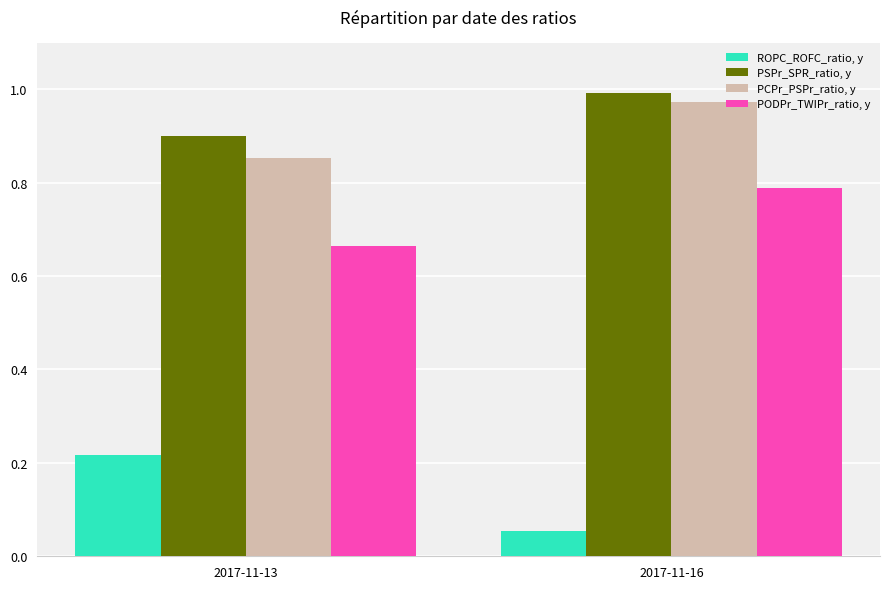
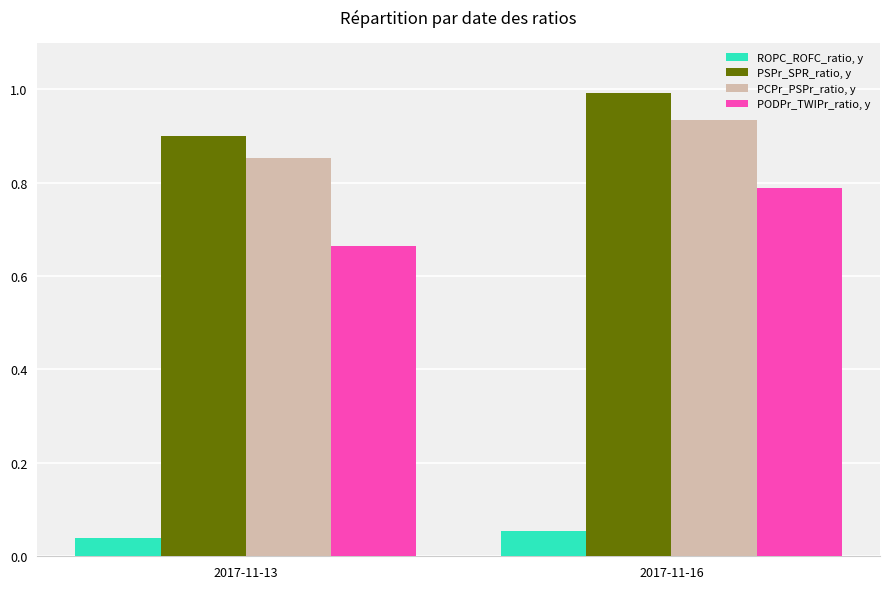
ROPC_ROFC_ratio, y, 2017-11-13: 0.22 -> 0.04
PCPr_PSPr_ratio, y, 2017-11-16: 0.97 -> 0.93
